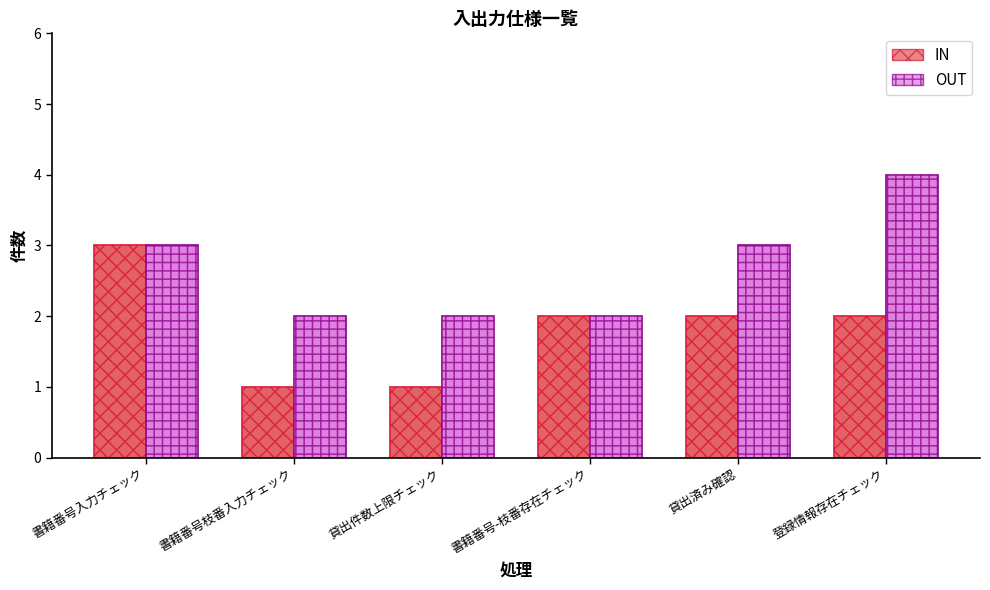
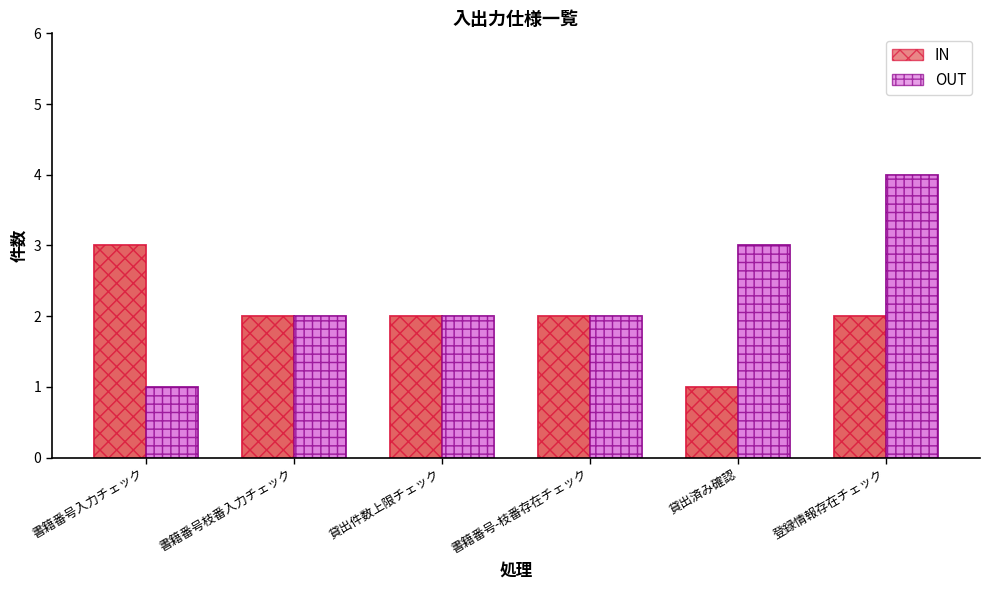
OUT, 書籍番号入力チェック: 3 -> 1
IN, 書籍番号枝番入力チェック: 1 -> 2
IN, 貸出件数上限チェック: 1 -> 2
IN, 貸出済み確認: 2 -> 1
